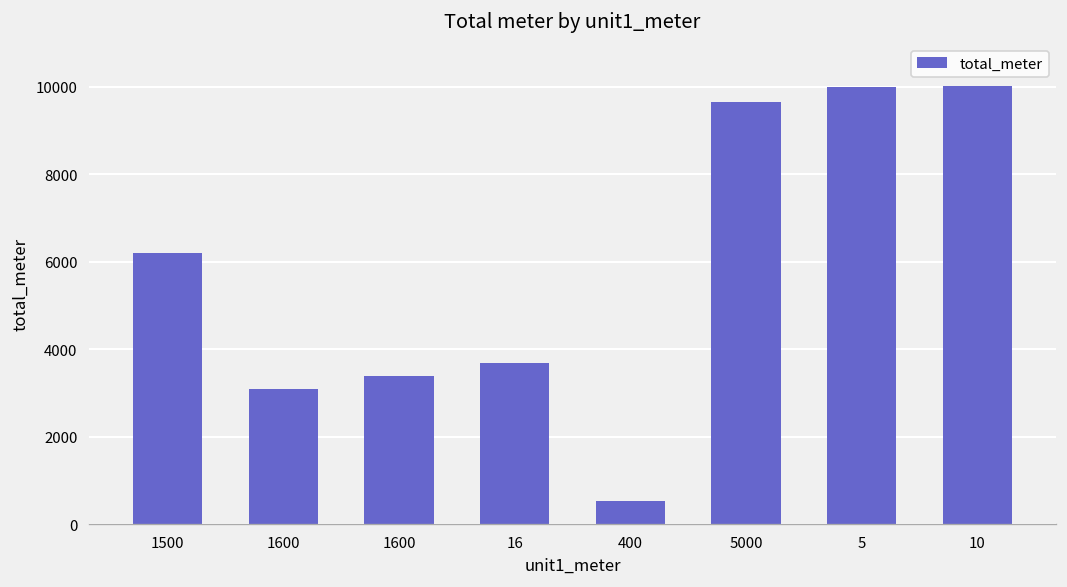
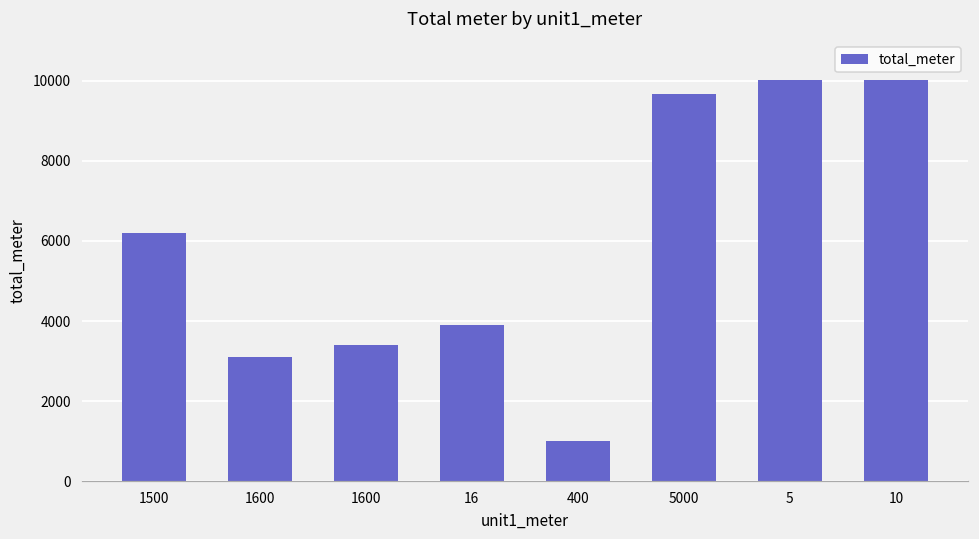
16: 3700 -> 3900
400: 500 -> 1000
